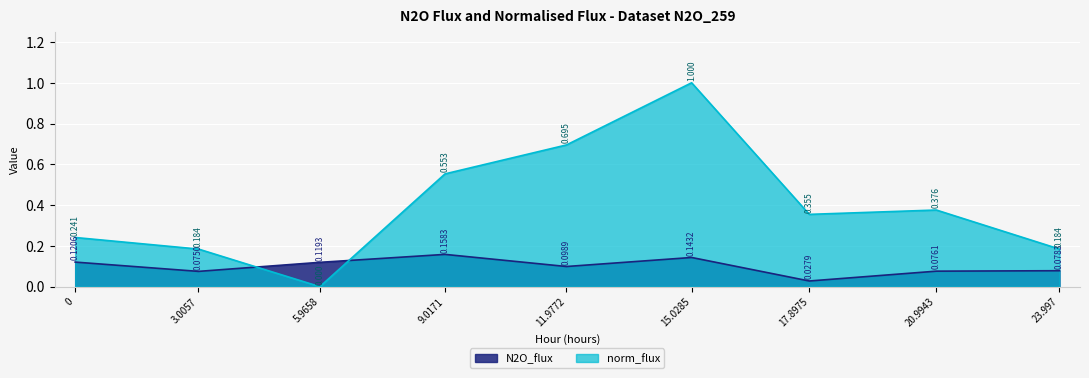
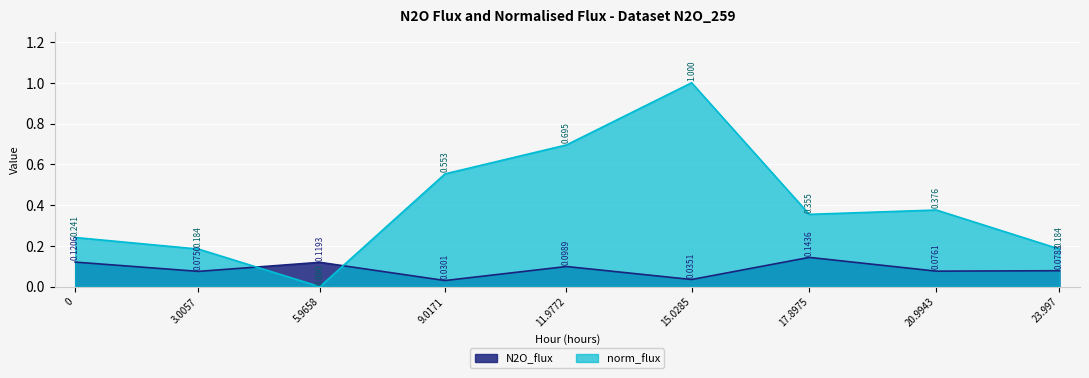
N2O_flux, 9.0171: 0.1583 -> 0.0301
N2O_flux, 15.0285: 0.1432 -> 0.0351
N2O_flux, 17.8975: 0.0279 -> 0.1436
